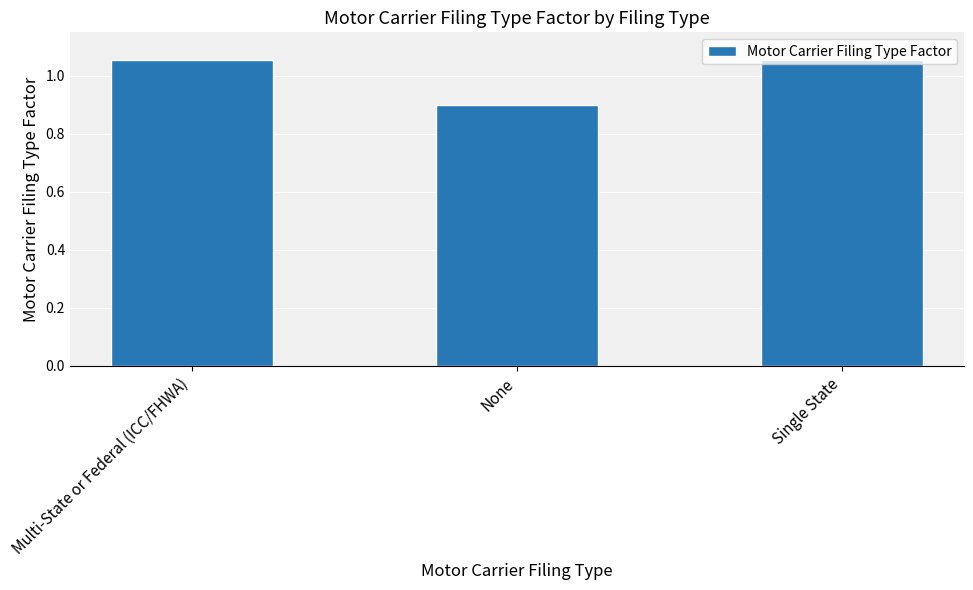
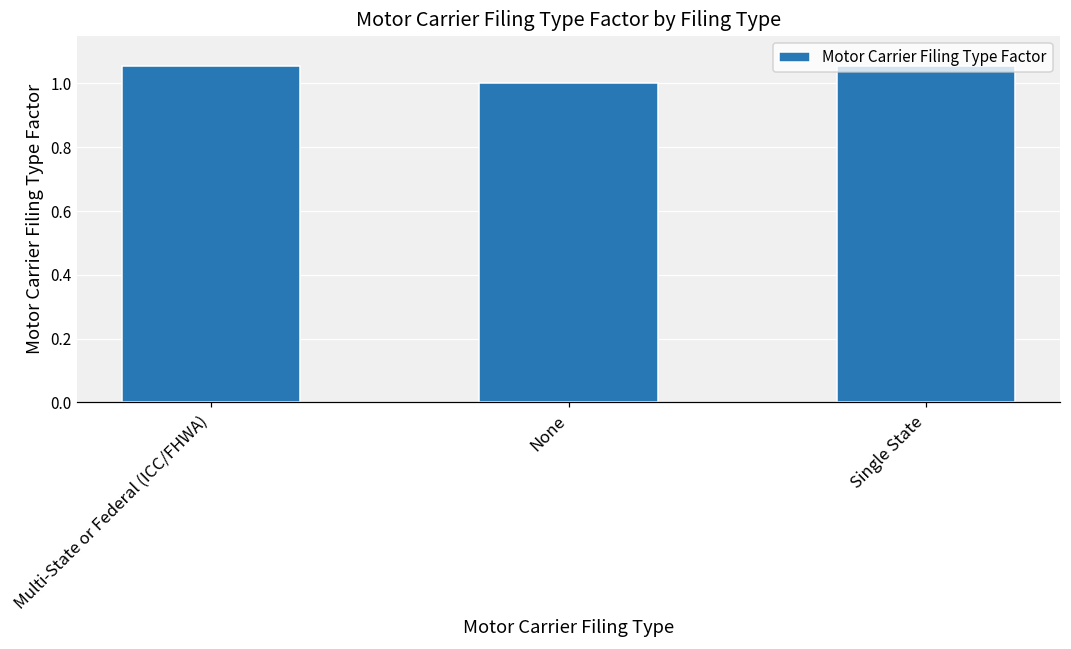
None: 0.9 -> 1.0
